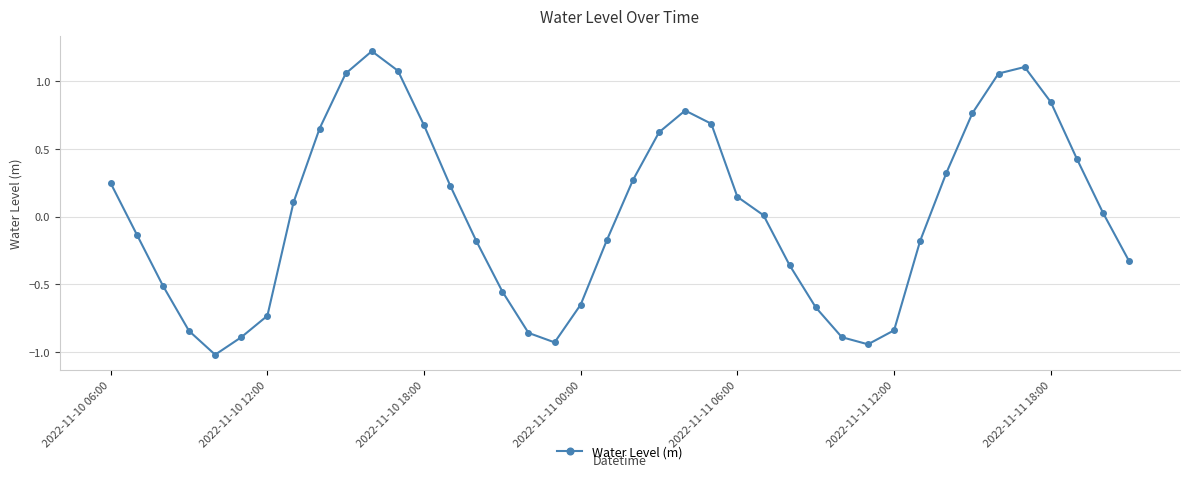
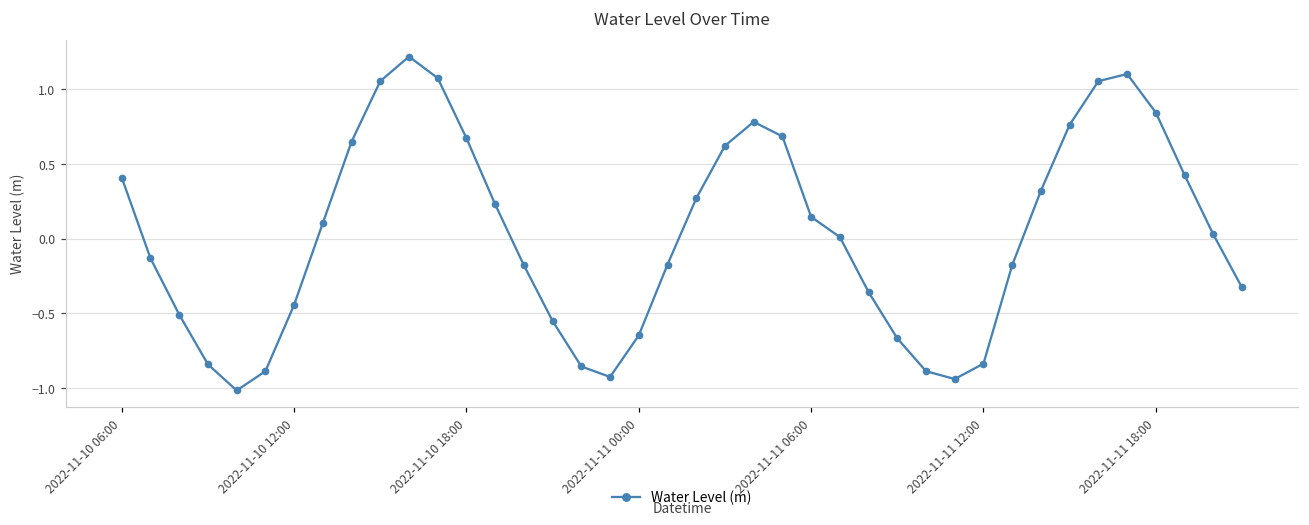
2022-11-10 06:00: 0.25 -> 0.41
2022-11-10 12:00: -0.73 -> -0.44
